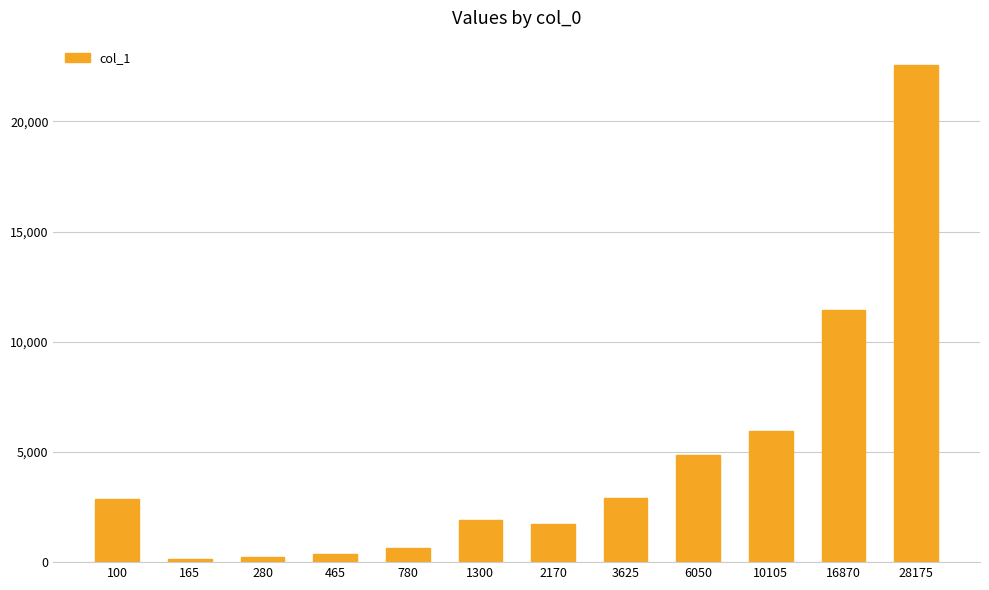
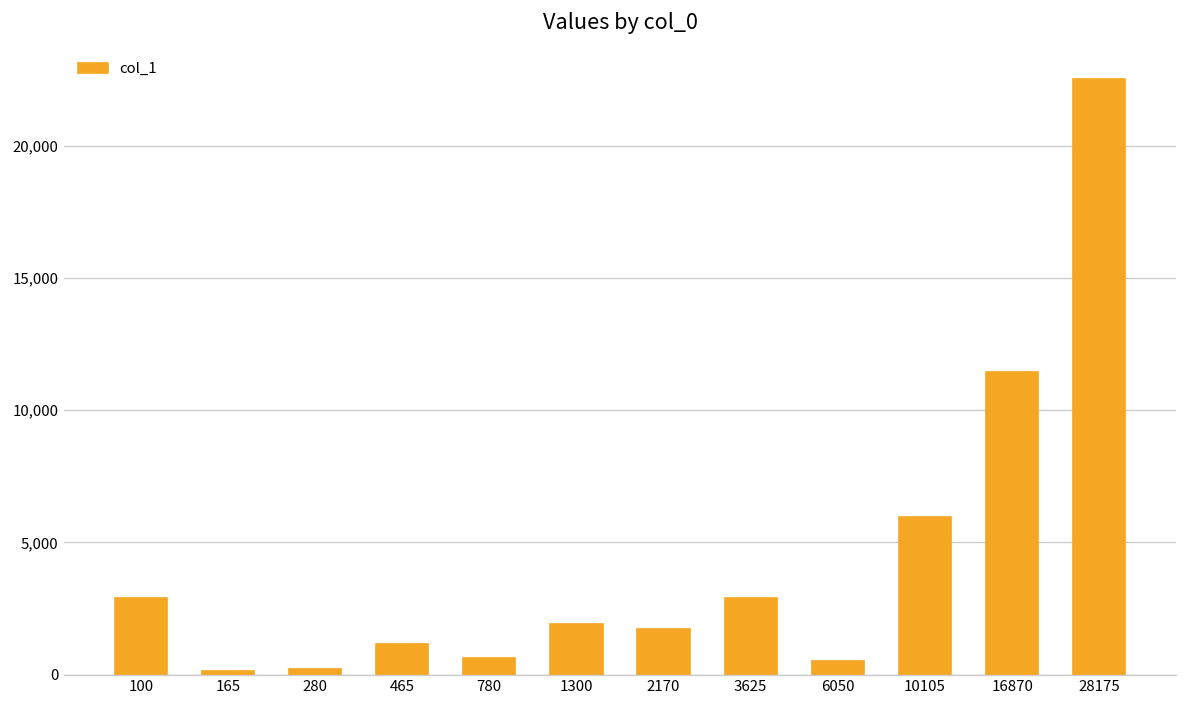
465: 400 -> 1,200
6050: 4,800 -> 500
